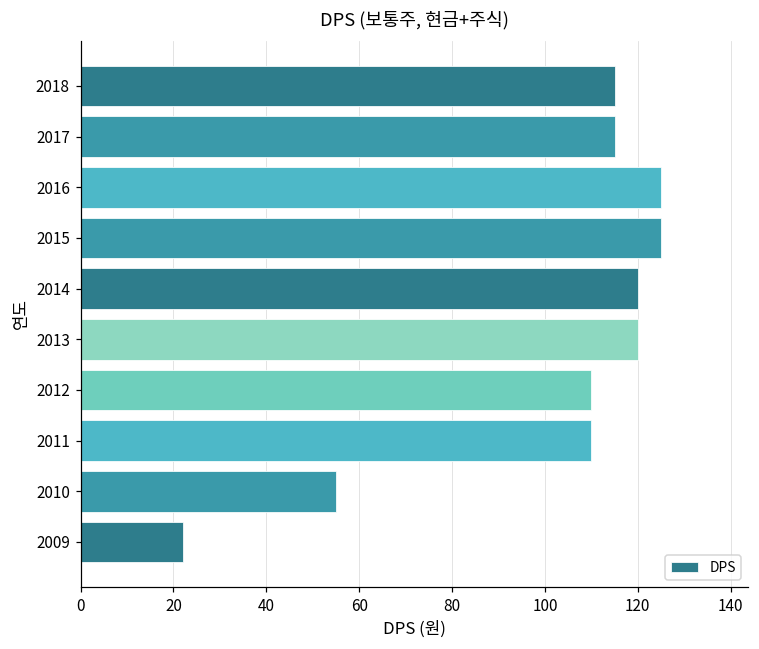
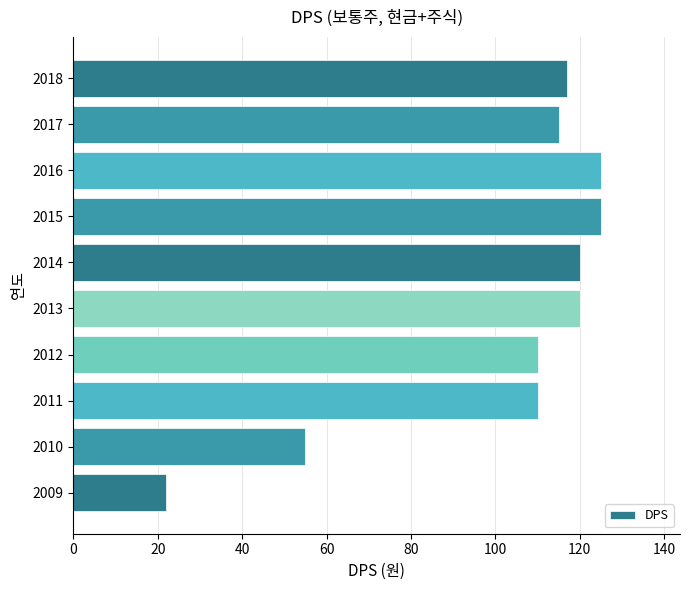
2018: 115 -> 117
